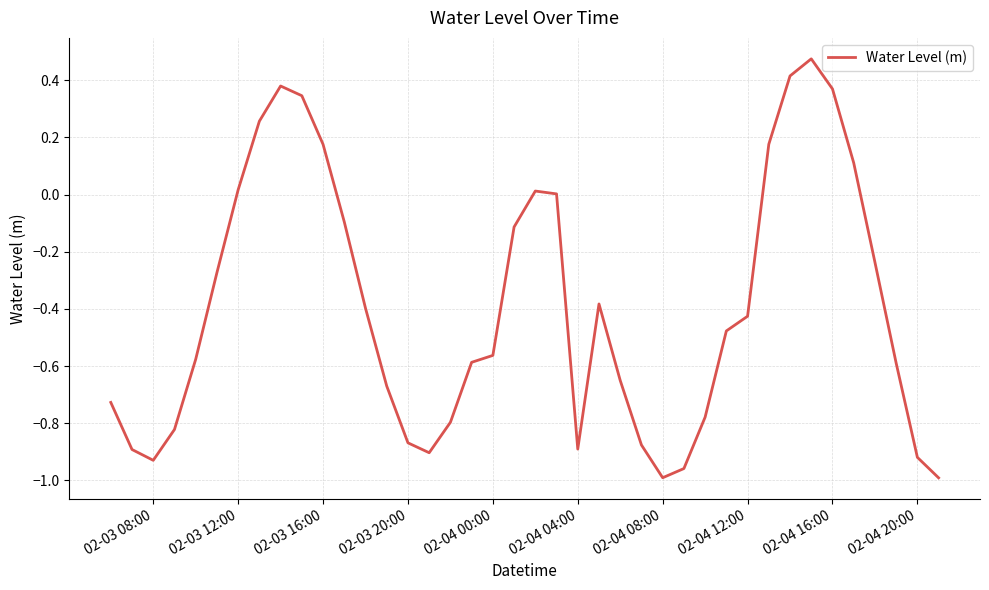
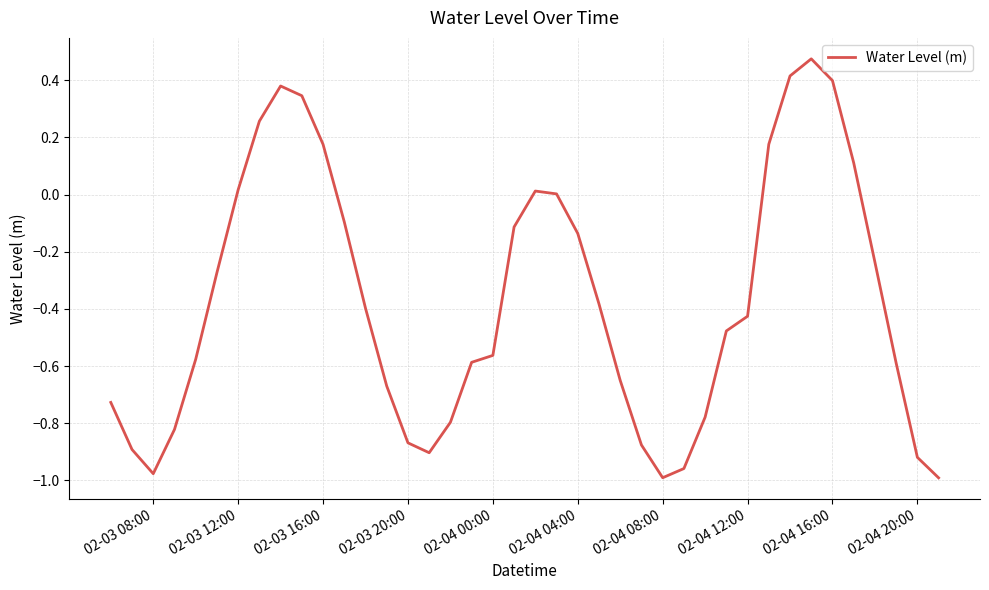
02-03 08:00: -0.93 -> -0.98
02-04 04:00: -0.89 -> -0.14
02-04 16:00: 0.37 -> 0.40
